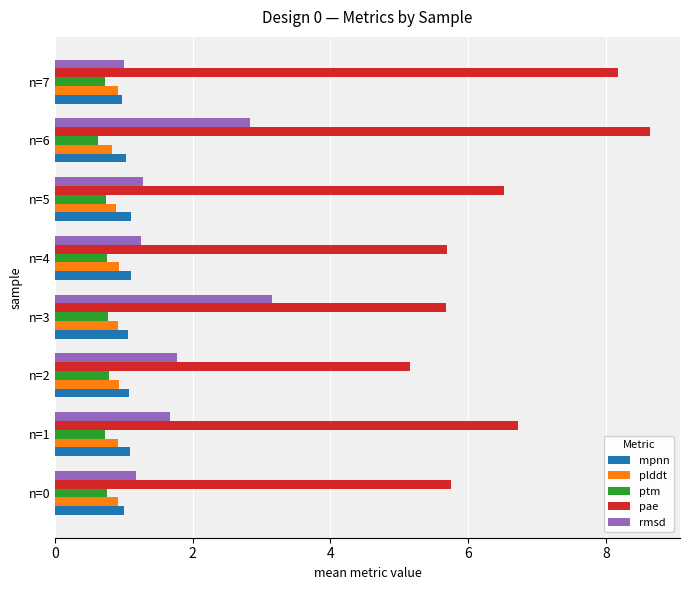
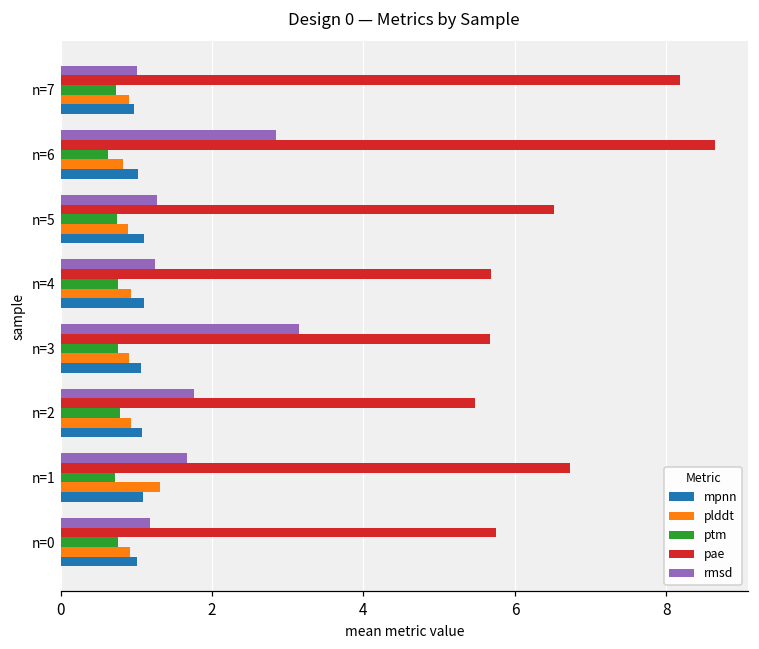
pae, n=2: 5.2 -> 5.5
plddt, n=1: 0.9 -> 1.3
